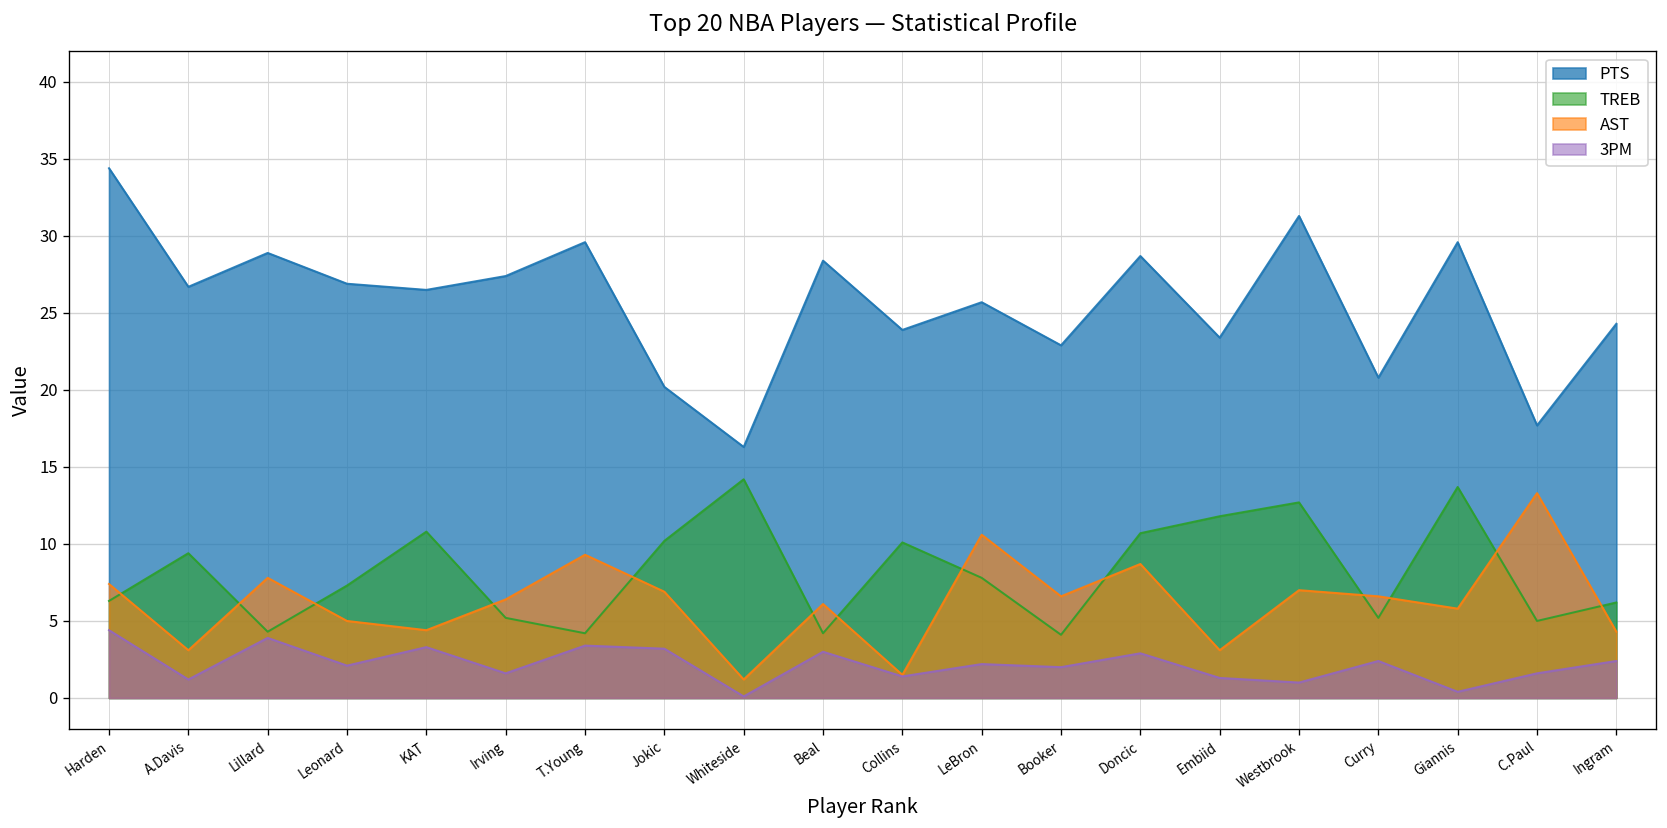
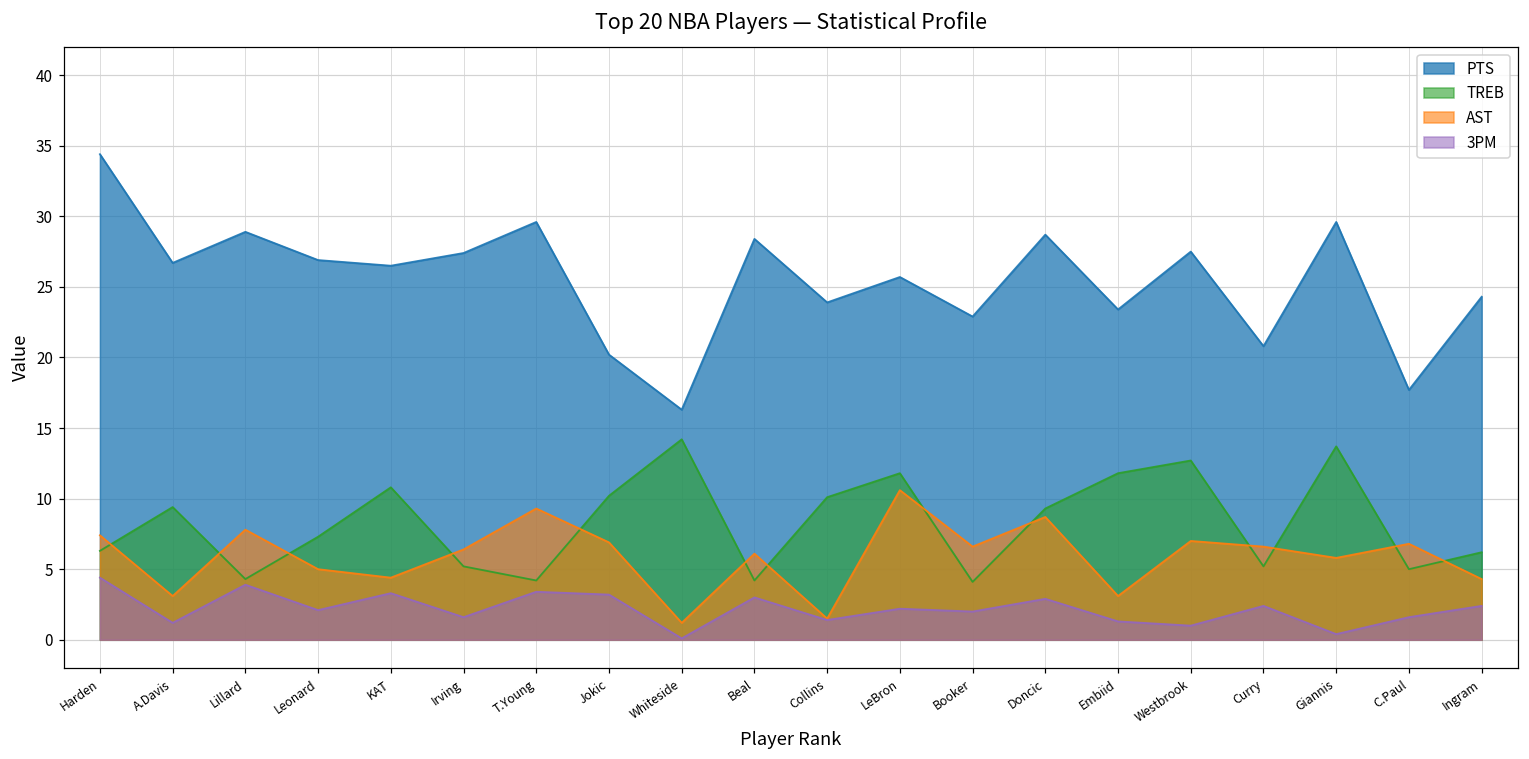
TREB, LeBron: 7.8 -> 11.8
TREB, Doncic: 10.7 -> 9.3
PTS, Westbrook: 31.3 -> 27.5
AST, C.Paul: 13.3 -> 6.8
